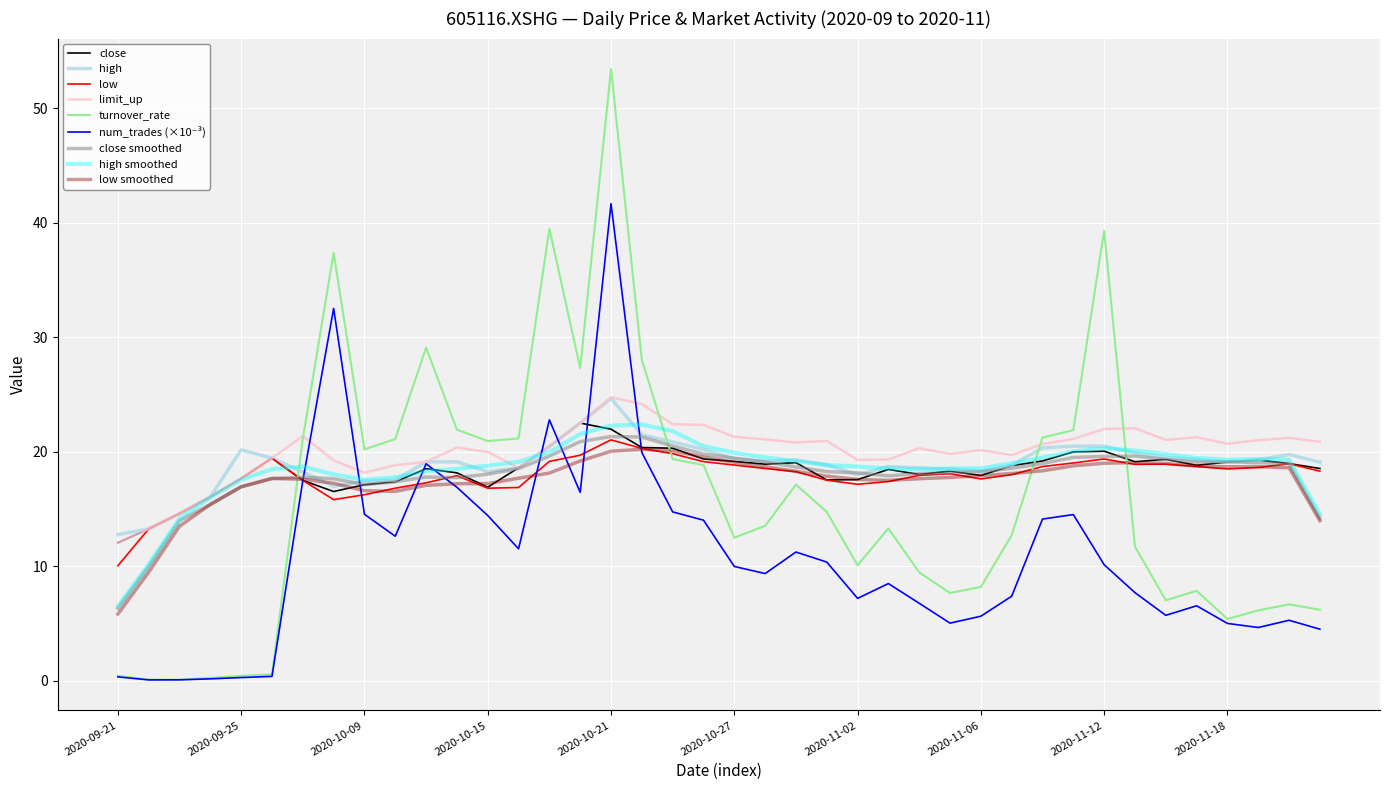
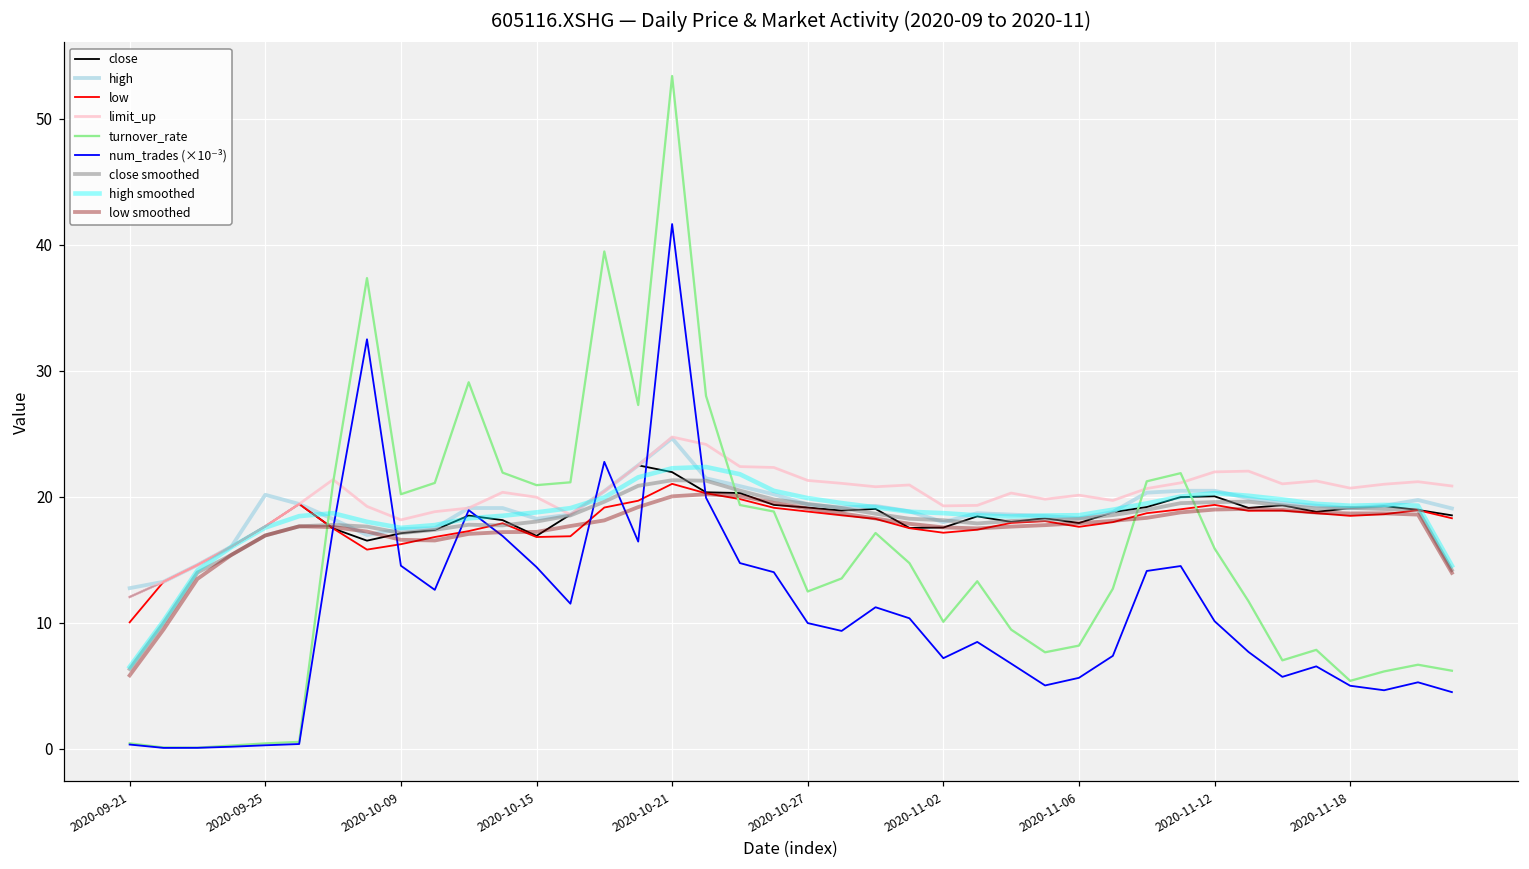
turnover_rate, 2020-11-12: 39.3 -> 15.9
